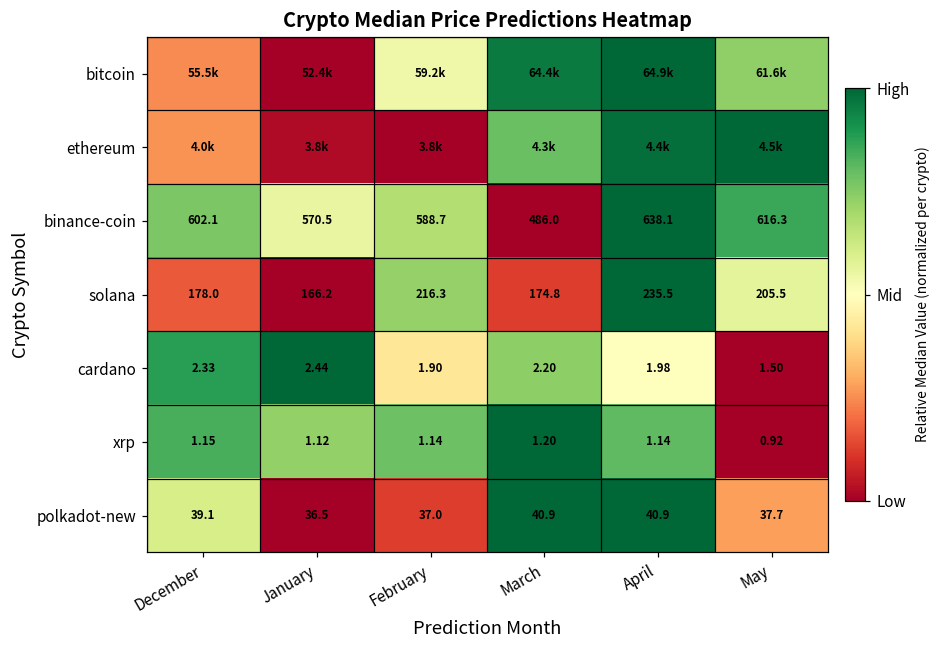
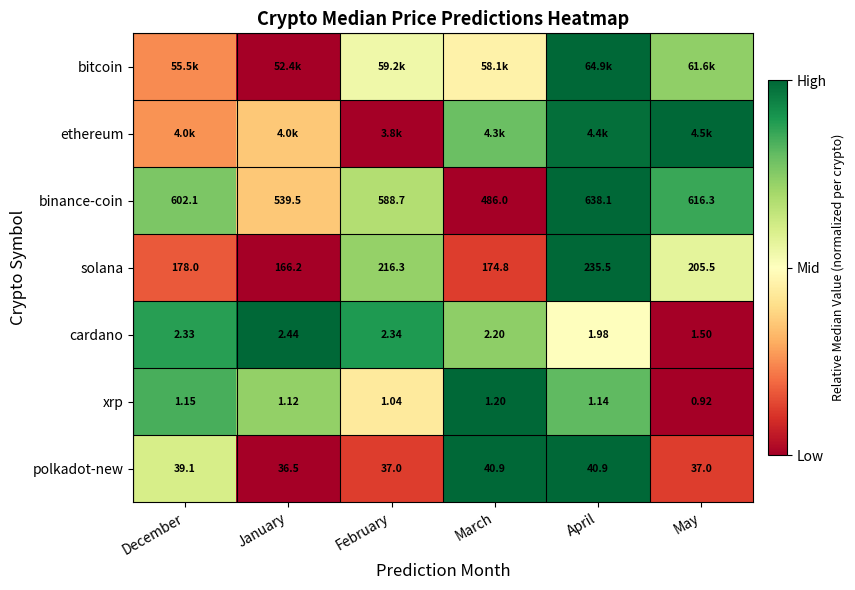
bitcoin, March: 64.4k -> 58.1k
ethereum, January: 3.8k -> 4.0k
binance-coin, January: 570.5 -> 539.5
cardano, February: 1.90 -> 2.34
xrp, February: 1.14 -> 1.04
polkadot-new, May: 37.7 -> 37.0
